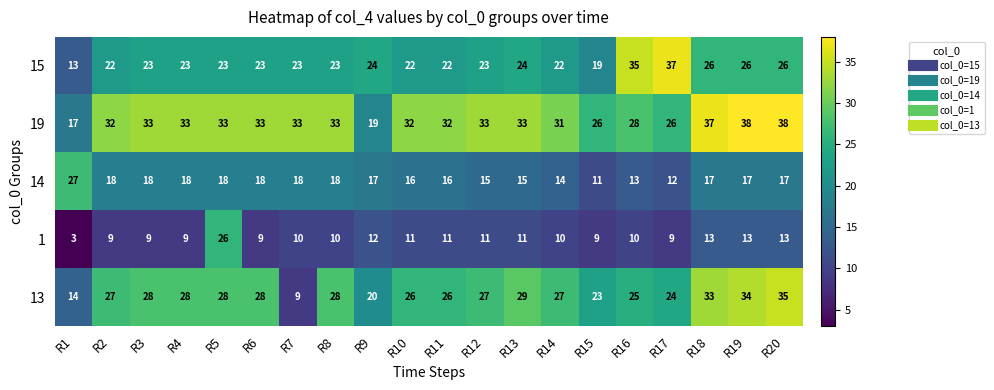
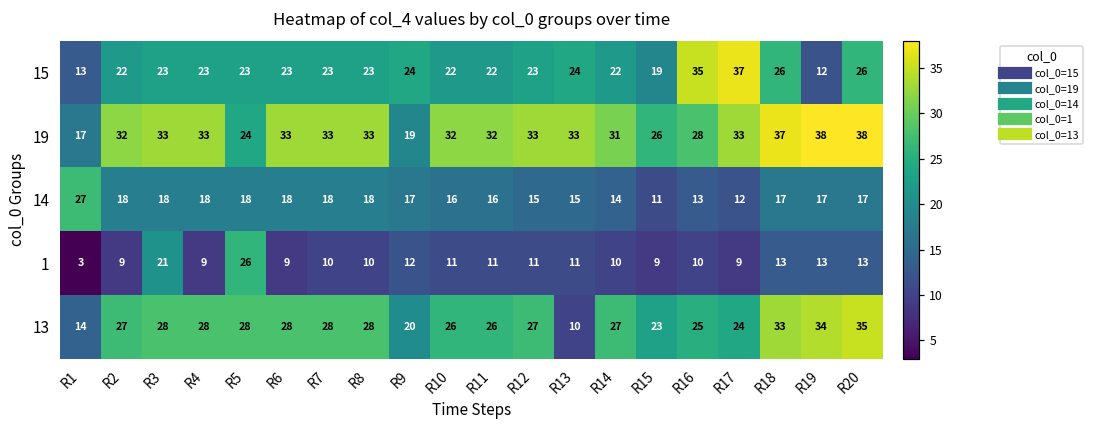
15, R19: 26 -> 12
19, R5: 33 -> 24
19, R17: 26 -> 33
1, R3: 9 -> 21
13, R7: 9 -> 28
13, R13: 29 -> 10
